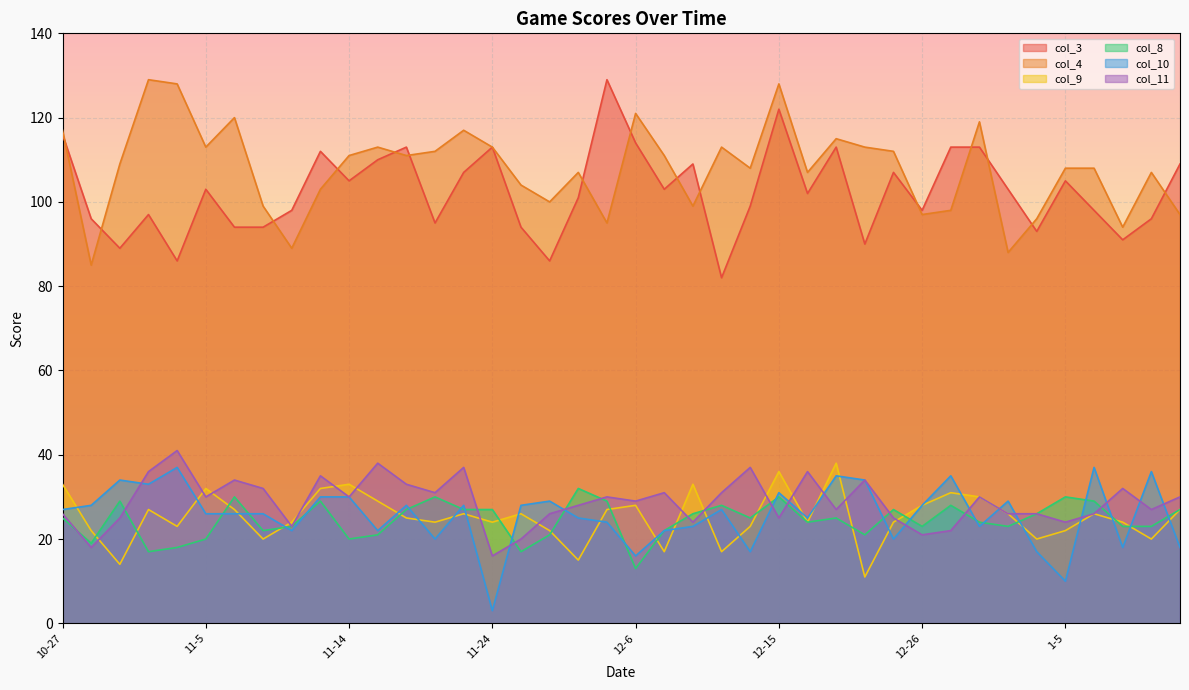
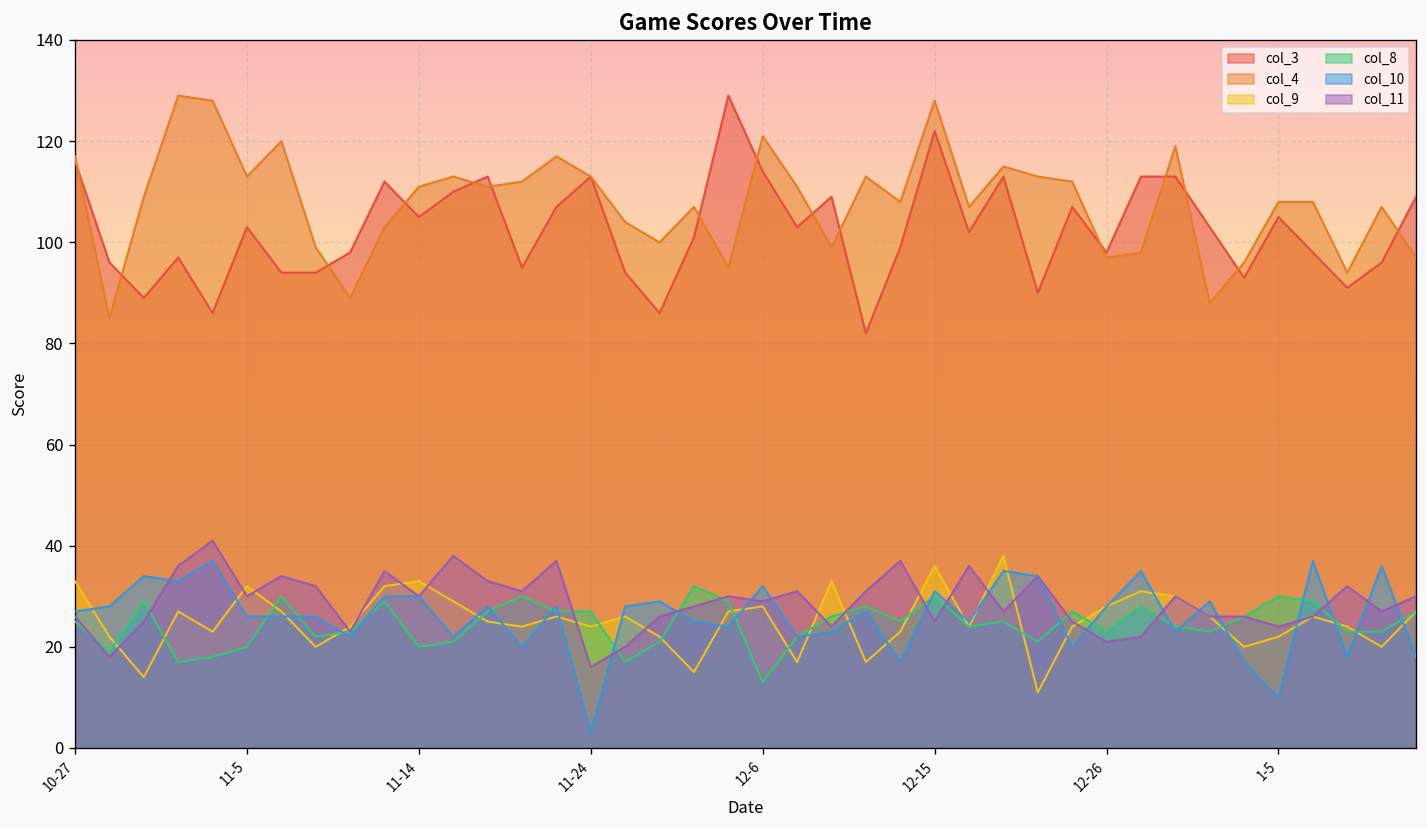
col_10, 12-6: 16 -> 32
